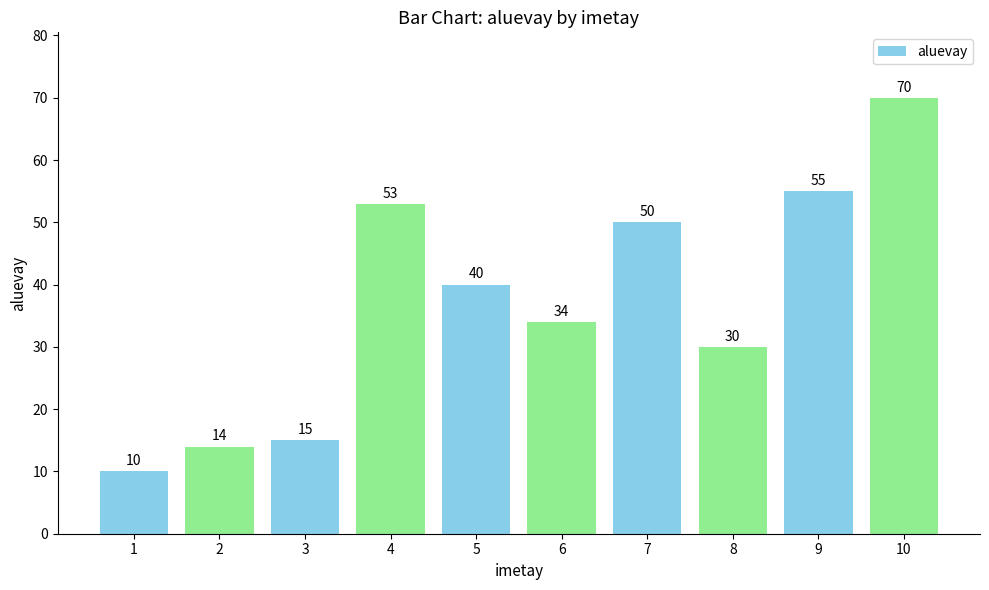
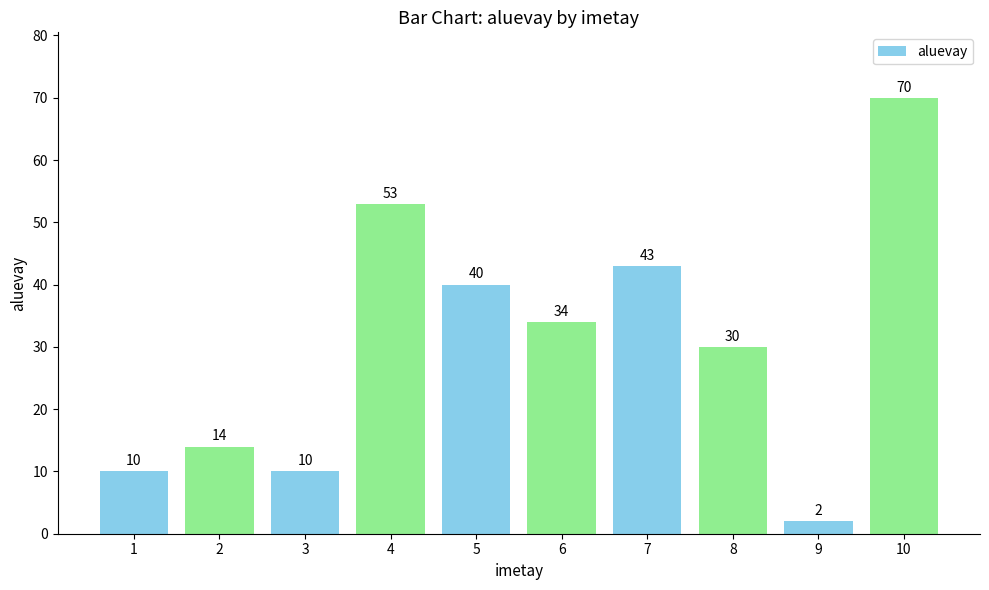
3: 15 -> 10
7: 50 -> 43
9: 55 -> 2
